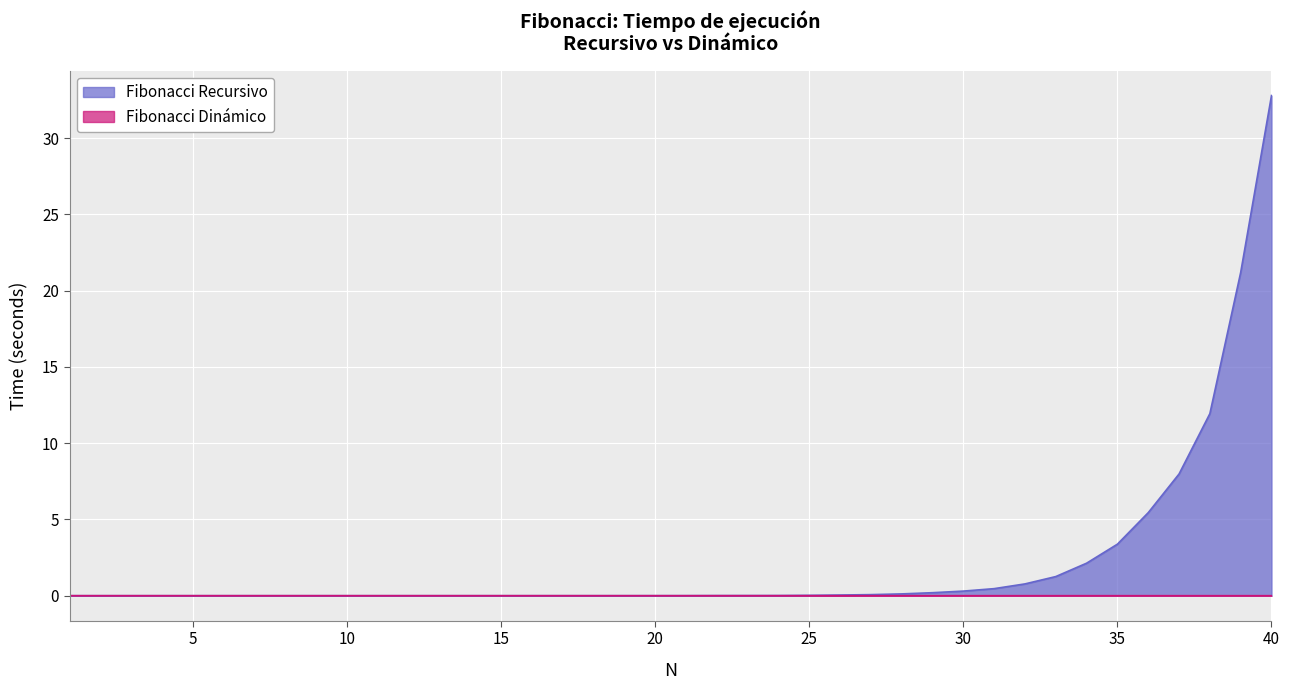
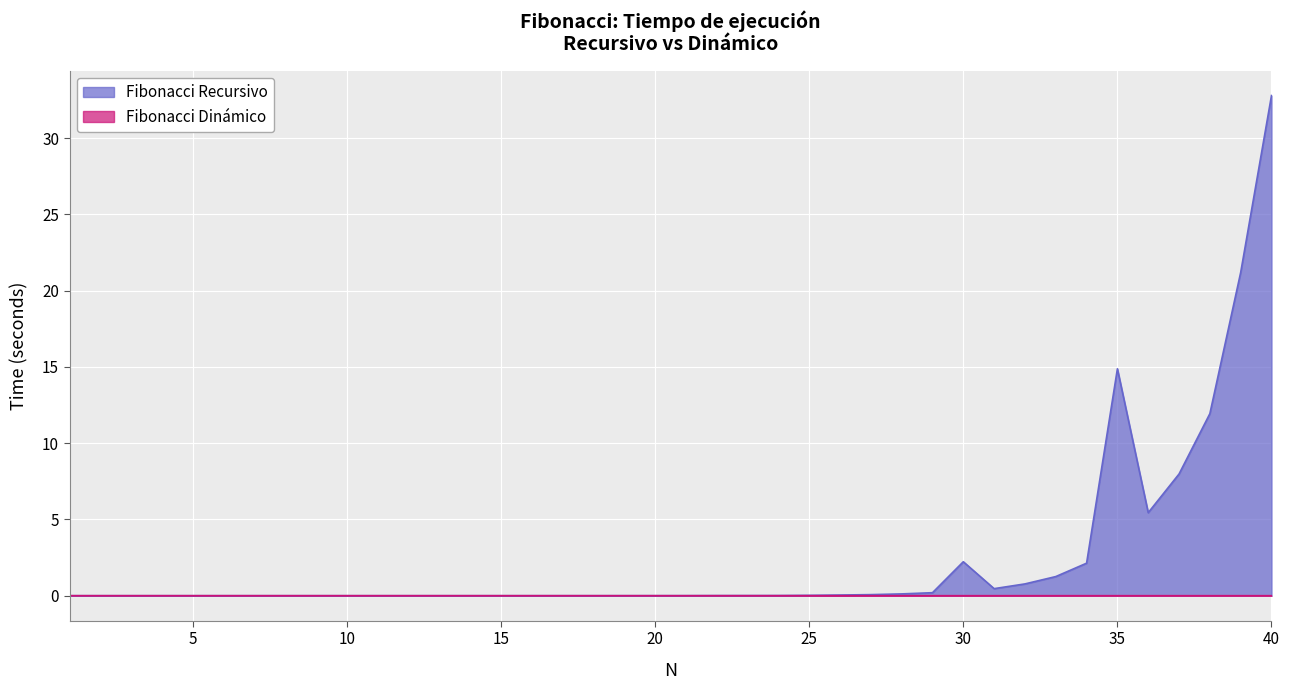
Fibonacci Recursivo, 30: 0.3 -> 2.2
Fibonacci Recursivo, 35: 3.4 -> 14.9
